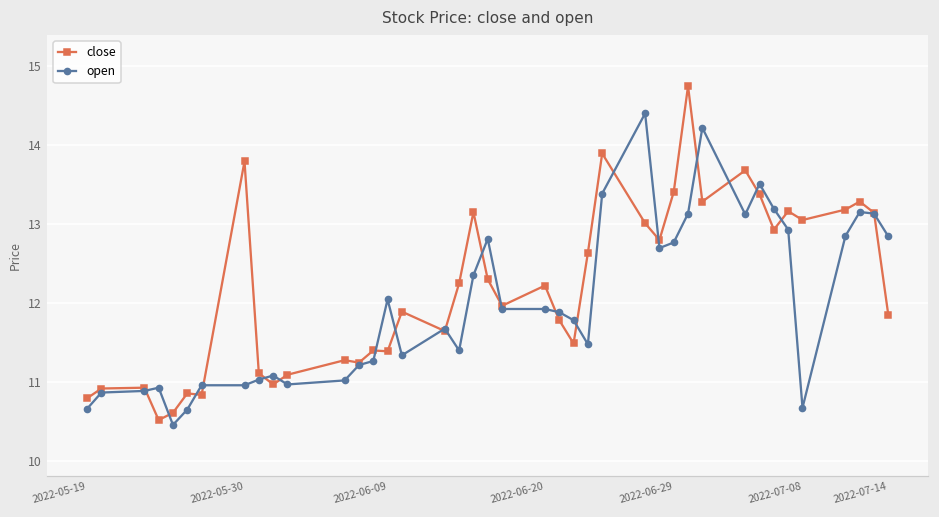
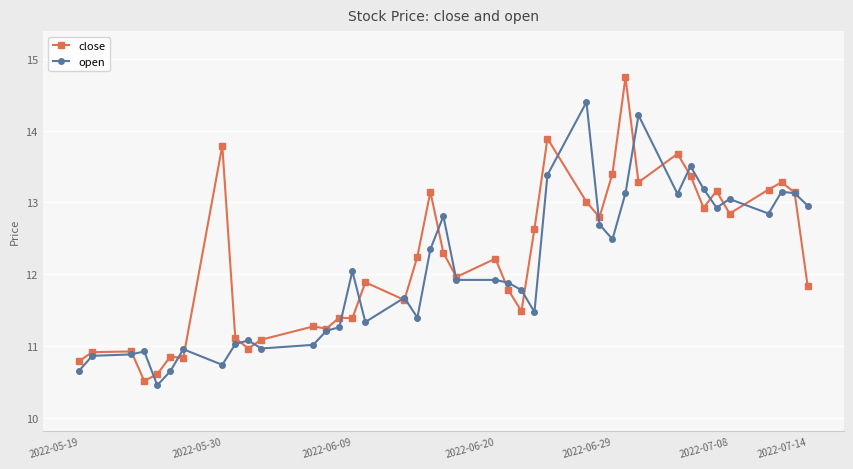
open, 2022-05-30: 11.0 -> 10.7
open, 2022-06-29: 12.8 -> 12.5
close, 2022-07-08: 13.0 -> 12.8
open, 2022-07-08: 10.7 -> 13.0
open, 2022-07-14: 12.8 -> 13.0
